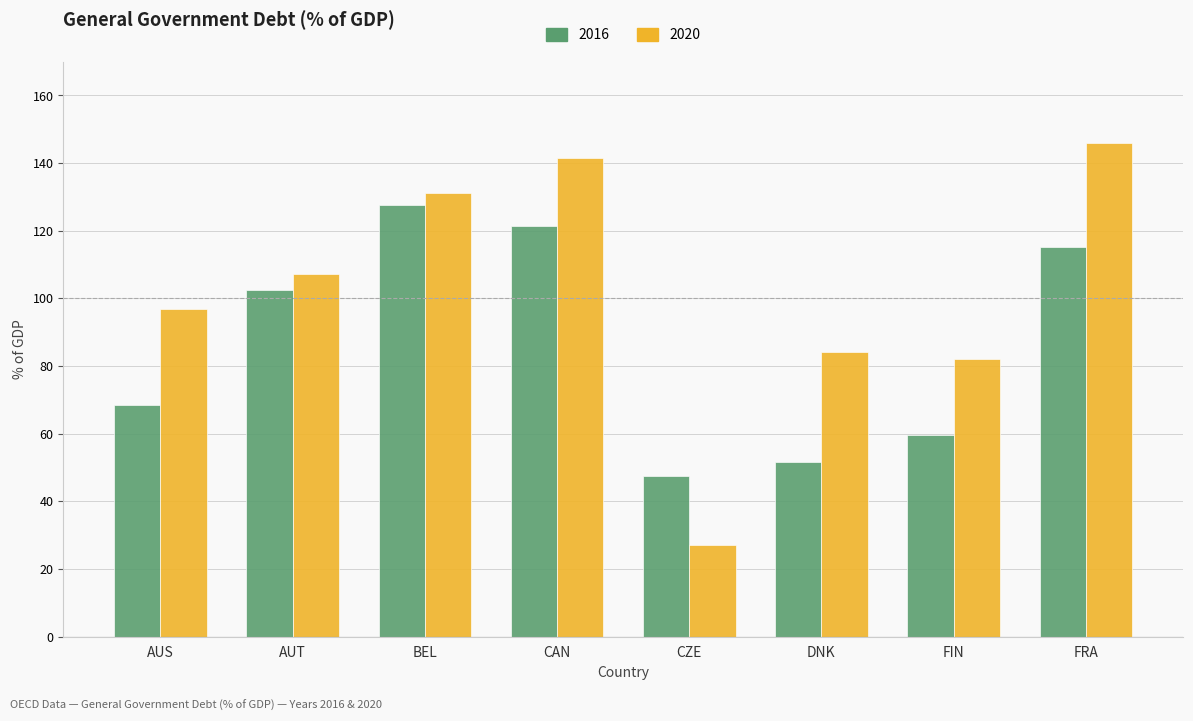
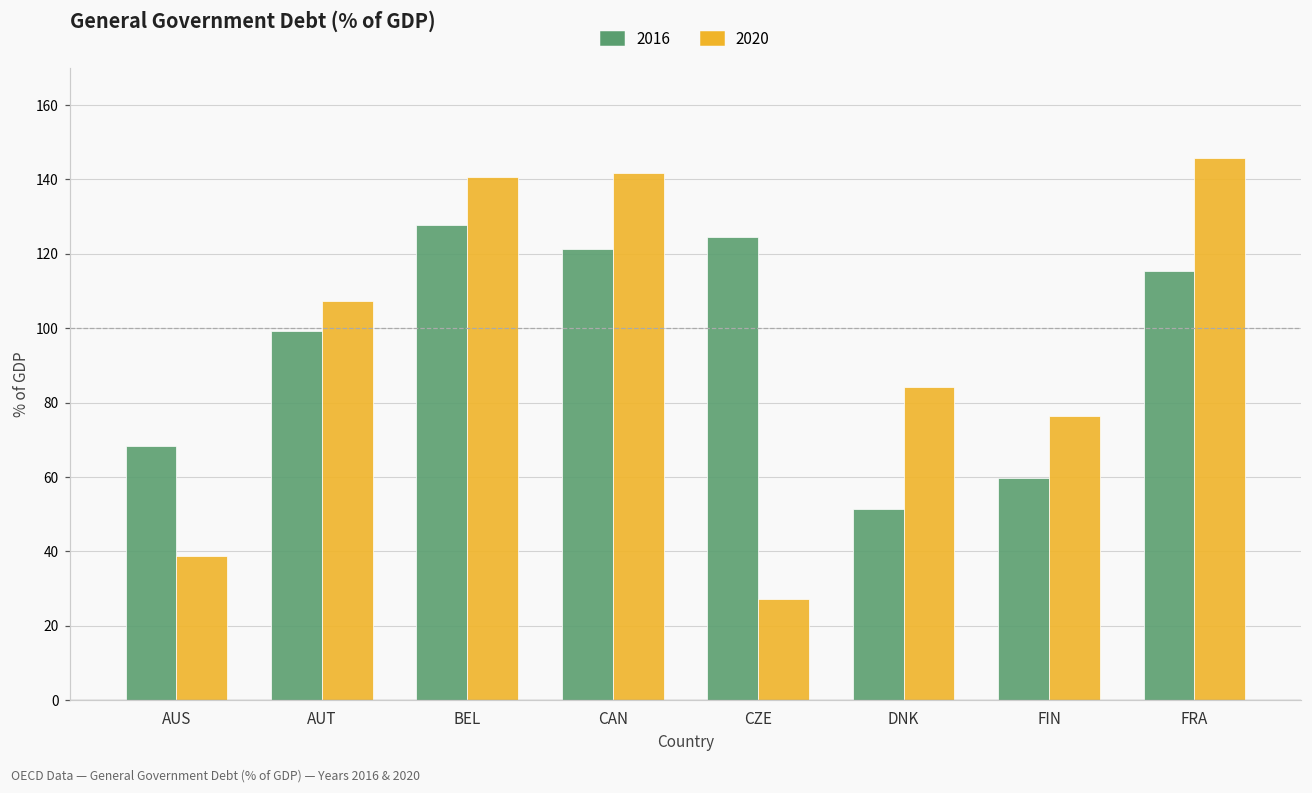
2020, AUS: 97 -> 39
2016, AUT: 103 -> 99
2020, BEL: 131 -> 141
2016, CZE: 47 -> 124
2020, FIN: 82 -> 76
